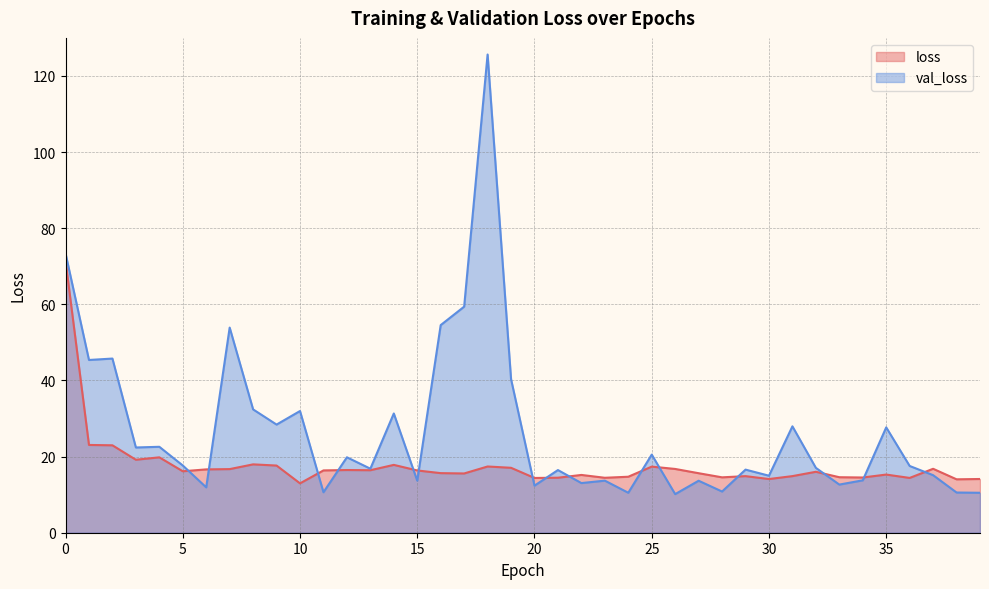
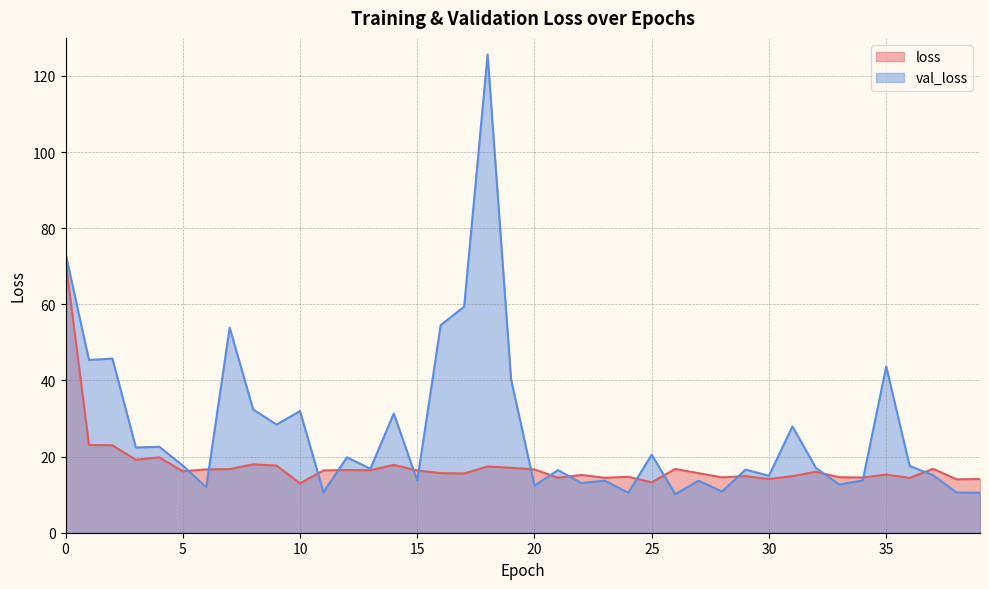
loss, 20: 14 -> 17
loss, 25: 17 -> 13
val_loss, 35: 28 -> 44
